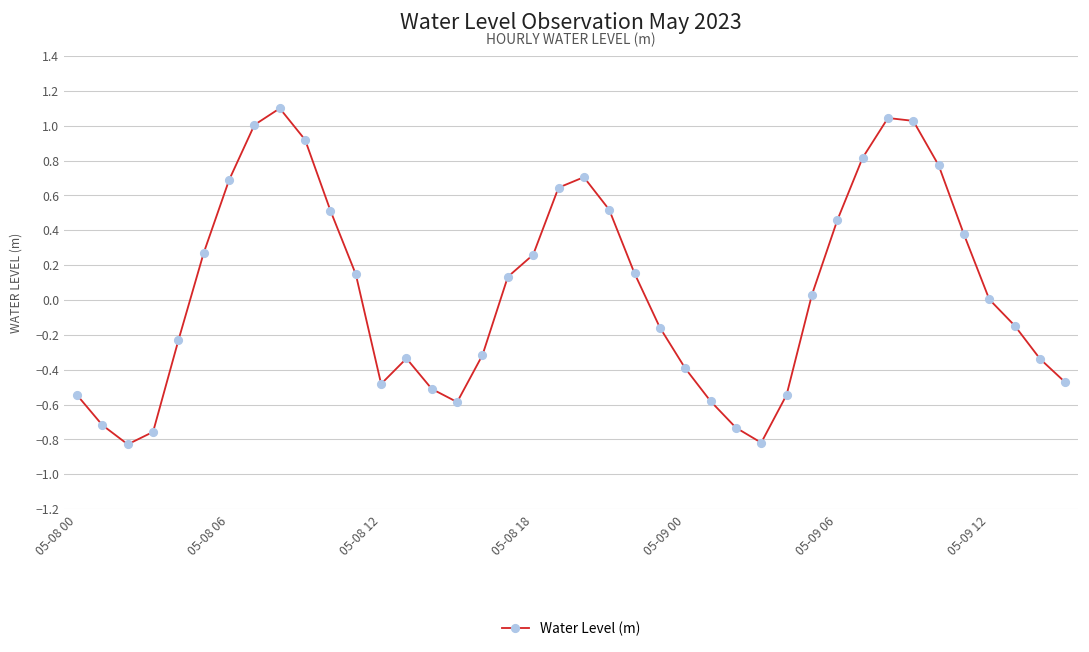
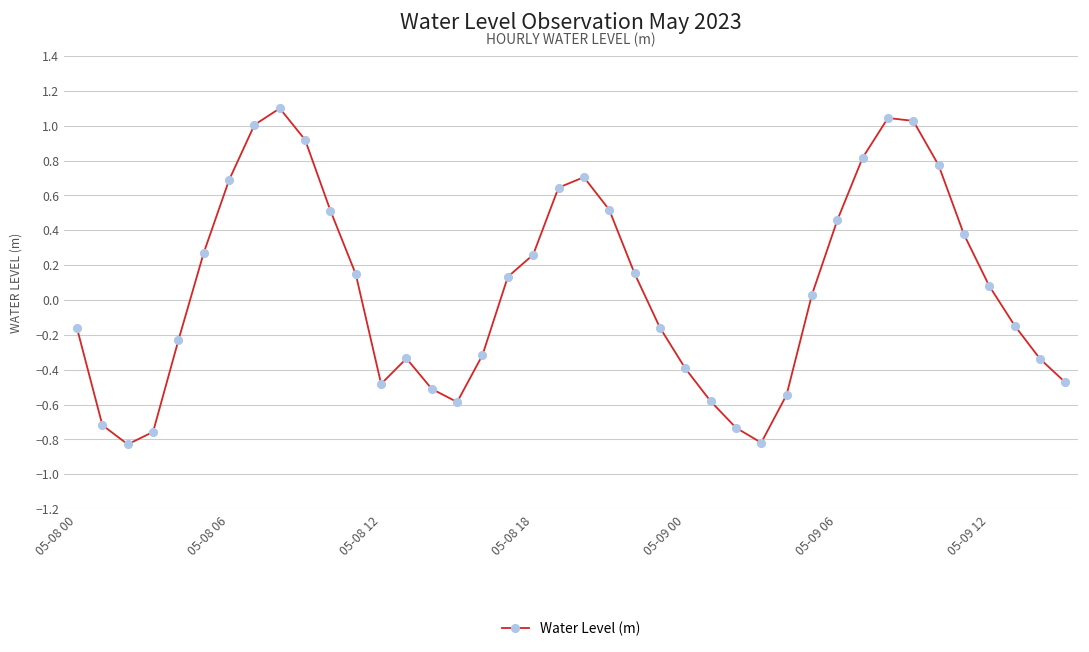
05-08 00: -0.55 -> -0.16
05-09 12: 0.00 -> 0.08
